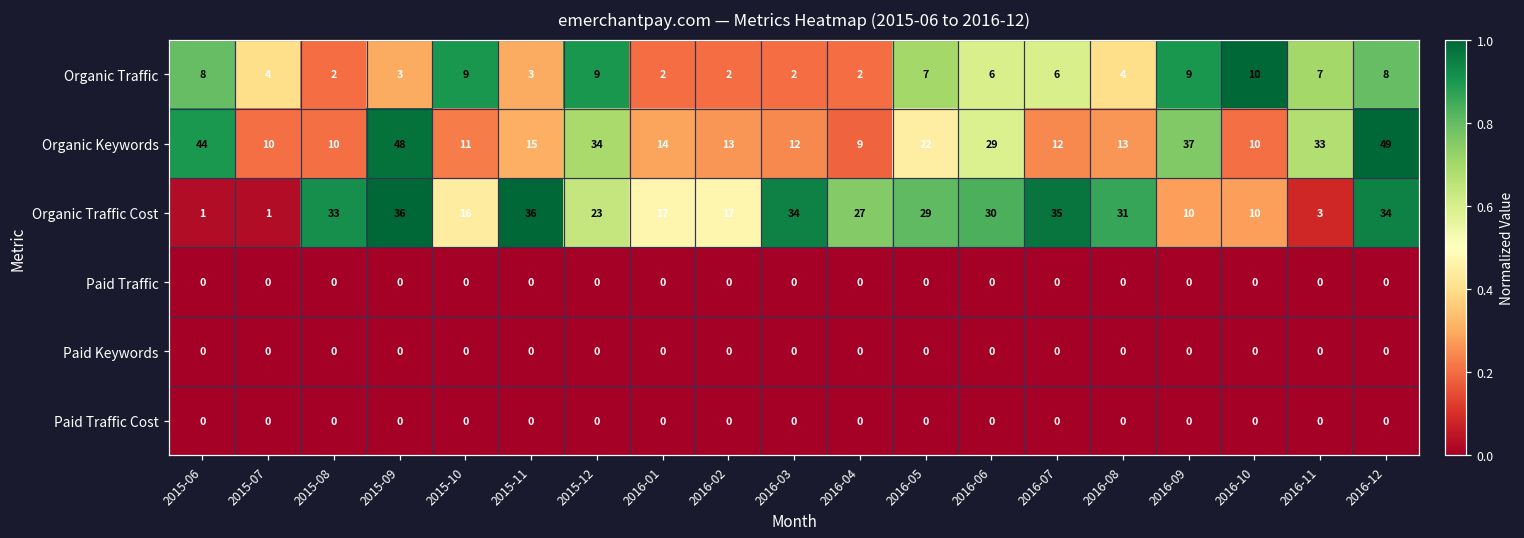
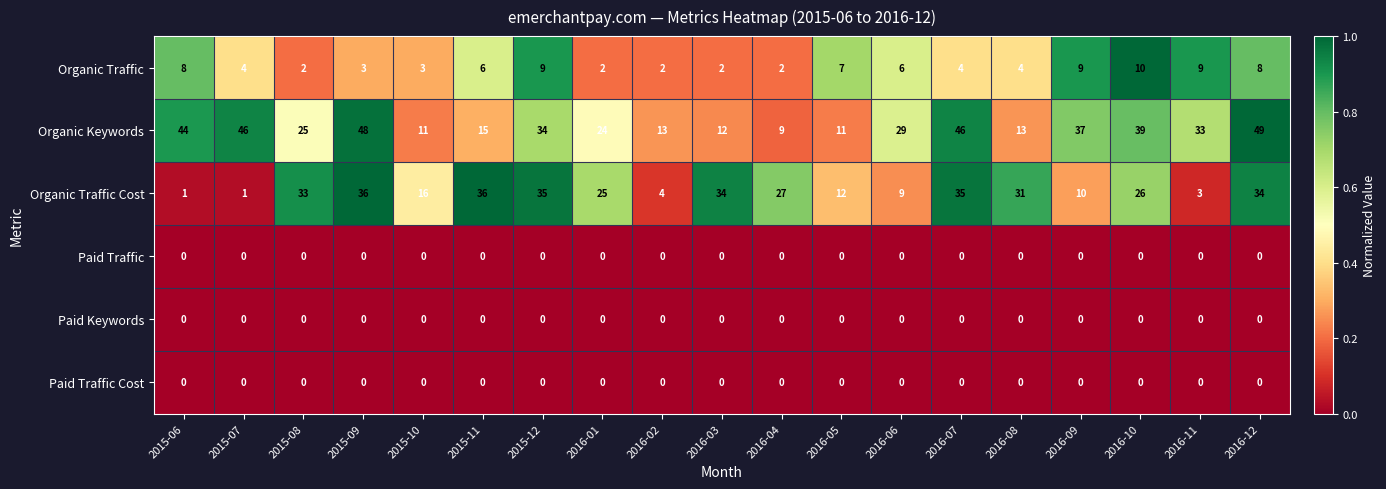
Organic Traffic, 2015-10: 9 -> 3
Organic Traffic, 2015-11: 3 -> 6
Organic Traffic, 2016-07: 6 -> 4
Organic Traffic, 2016-11: 7 -> 9
Organic Keywords, 2015-07: 10 -> 46
Organic Keywords, 2015-08: 10 -> 25
Organic Keywords, 2016-01: 14 -> 24
Organic Keywords, 2016-05: 22 -> 11
Organic Keywords, 2016-07: 12 -> 46
Organic Keywords, 2016-10: 10 -> 39
Organic Traffic Cost, 2015-12: 23 -> 35
Organic Traffic Cost, 2016-01: 17 -> 25
Organic Traffic Cost, 2016-02: 17 -> 4
Organic Traffic Cost, 2016-05: 29 -> 12
Organic Traffic Cost, 2016-06: 30 -> 9
Organic Traffic Cost, 2016-10: 10 -> 26
